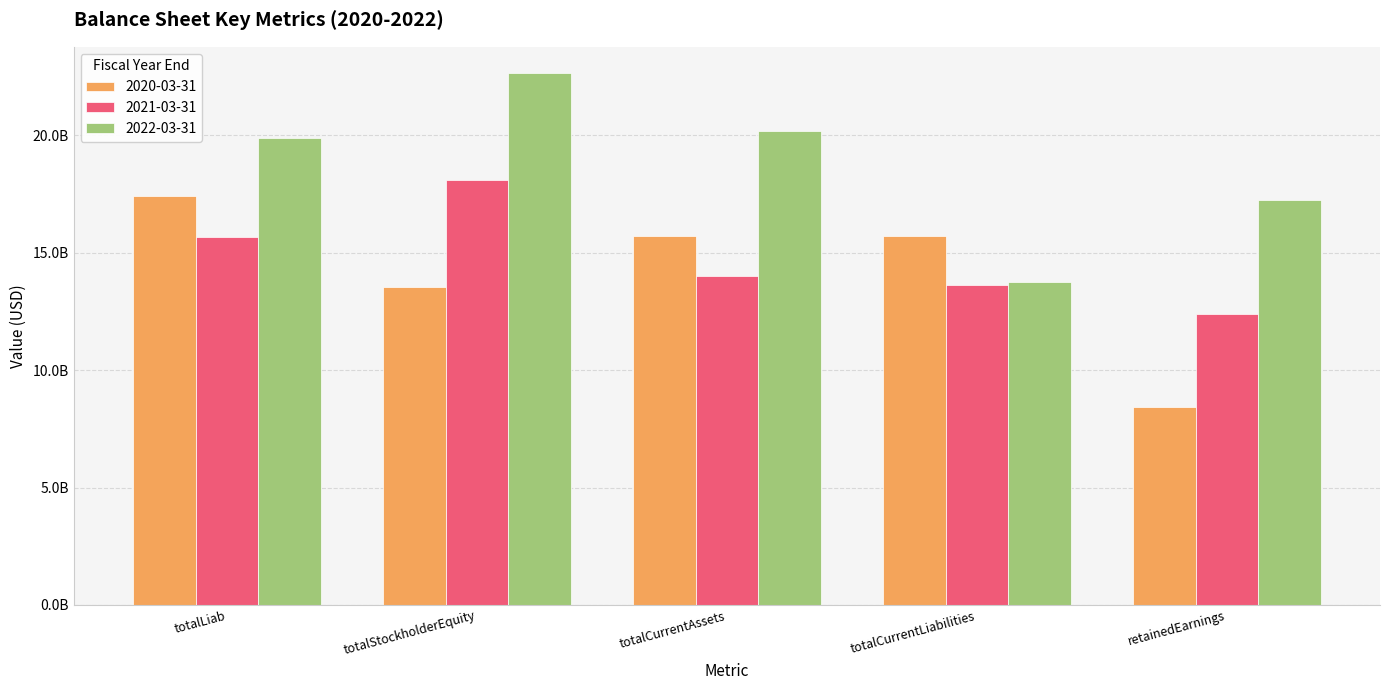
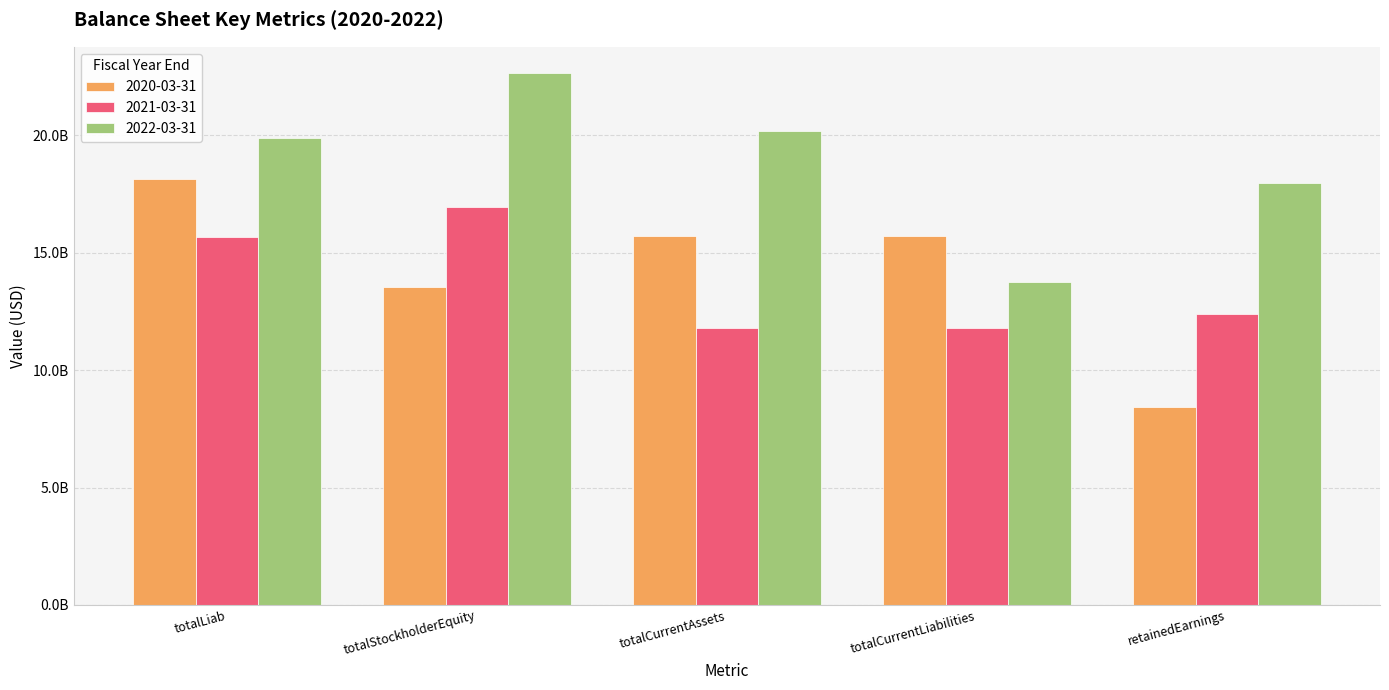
2020-03-31, totalLiab: 17400000000 -> 18100000000
2021-03-31, totalStockholderEquity: 18100000000 -> 16900000000
2021-03-31, totalCurrentAssets: 14000000000 -> 11800000000
2021-03-31, totalCurrentLiabilities: 13600000000 -> 11800000000
2022-03-31, retainedEarnings: 17300000000 -> 18000000000
